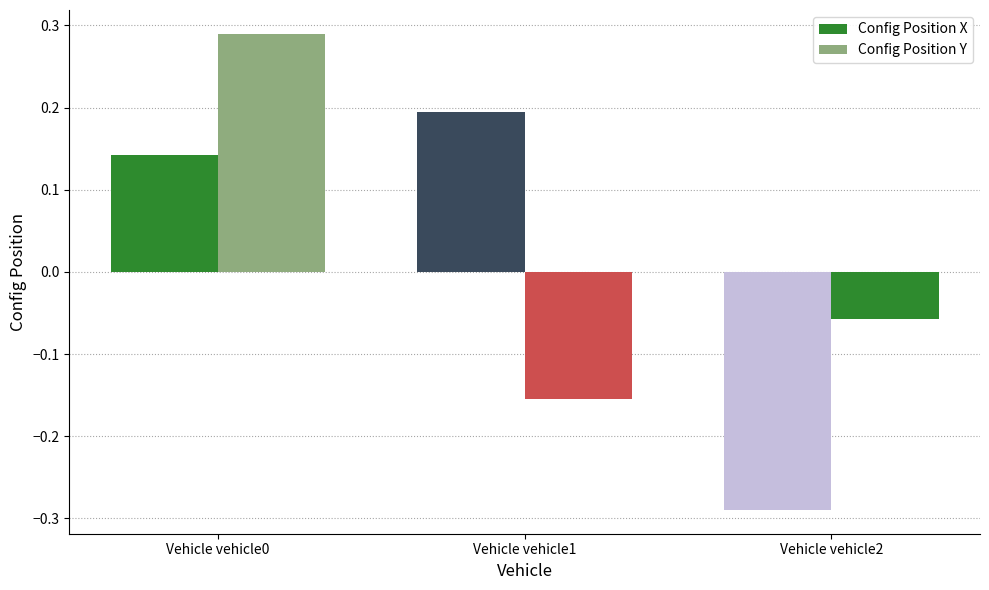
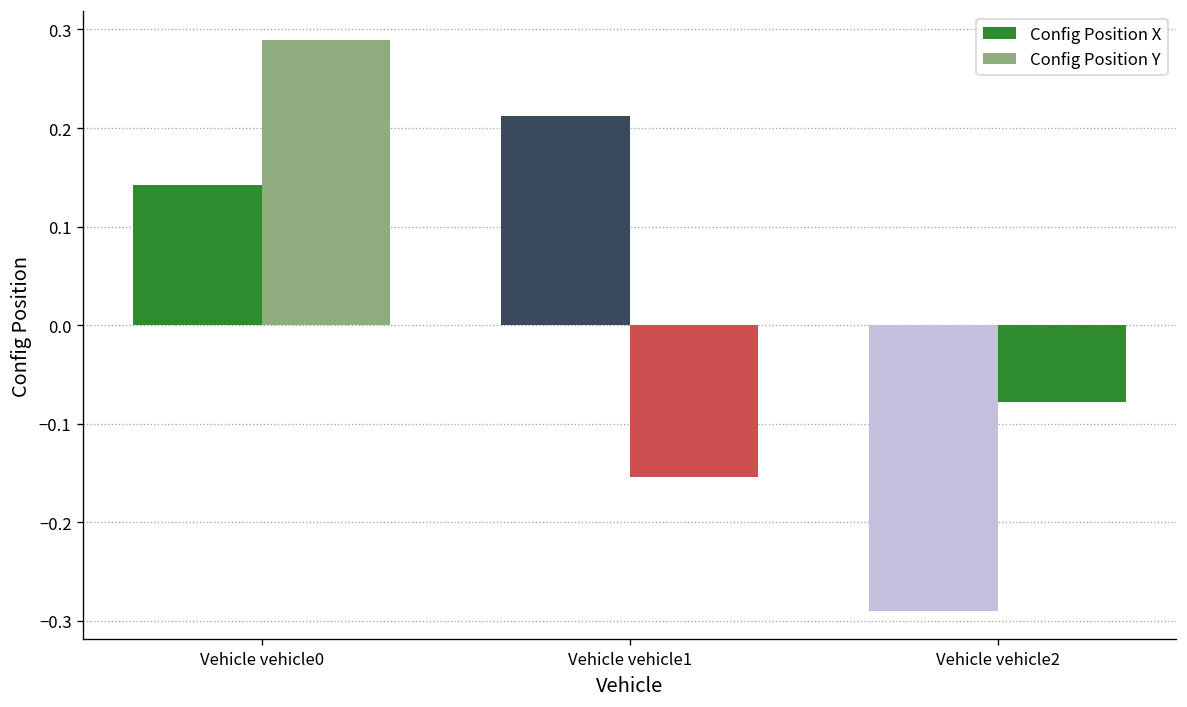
Config Position X, Vehicle vehicle1: 0.20 -> 0.21
Config Position Y, Vehicle vehicle2: -0.06 -> -0.08
